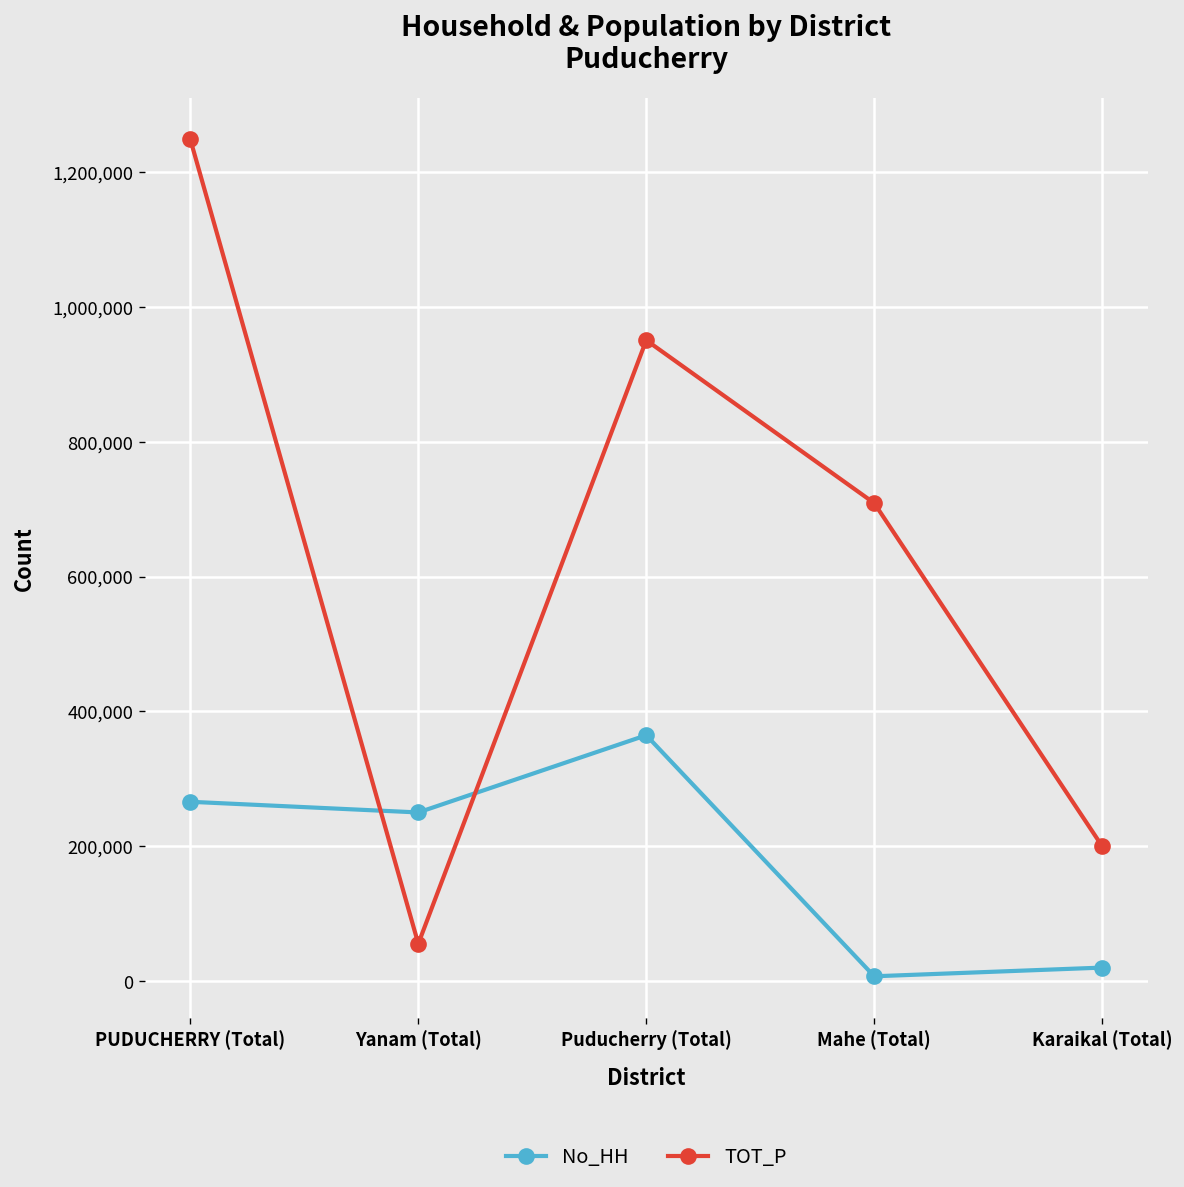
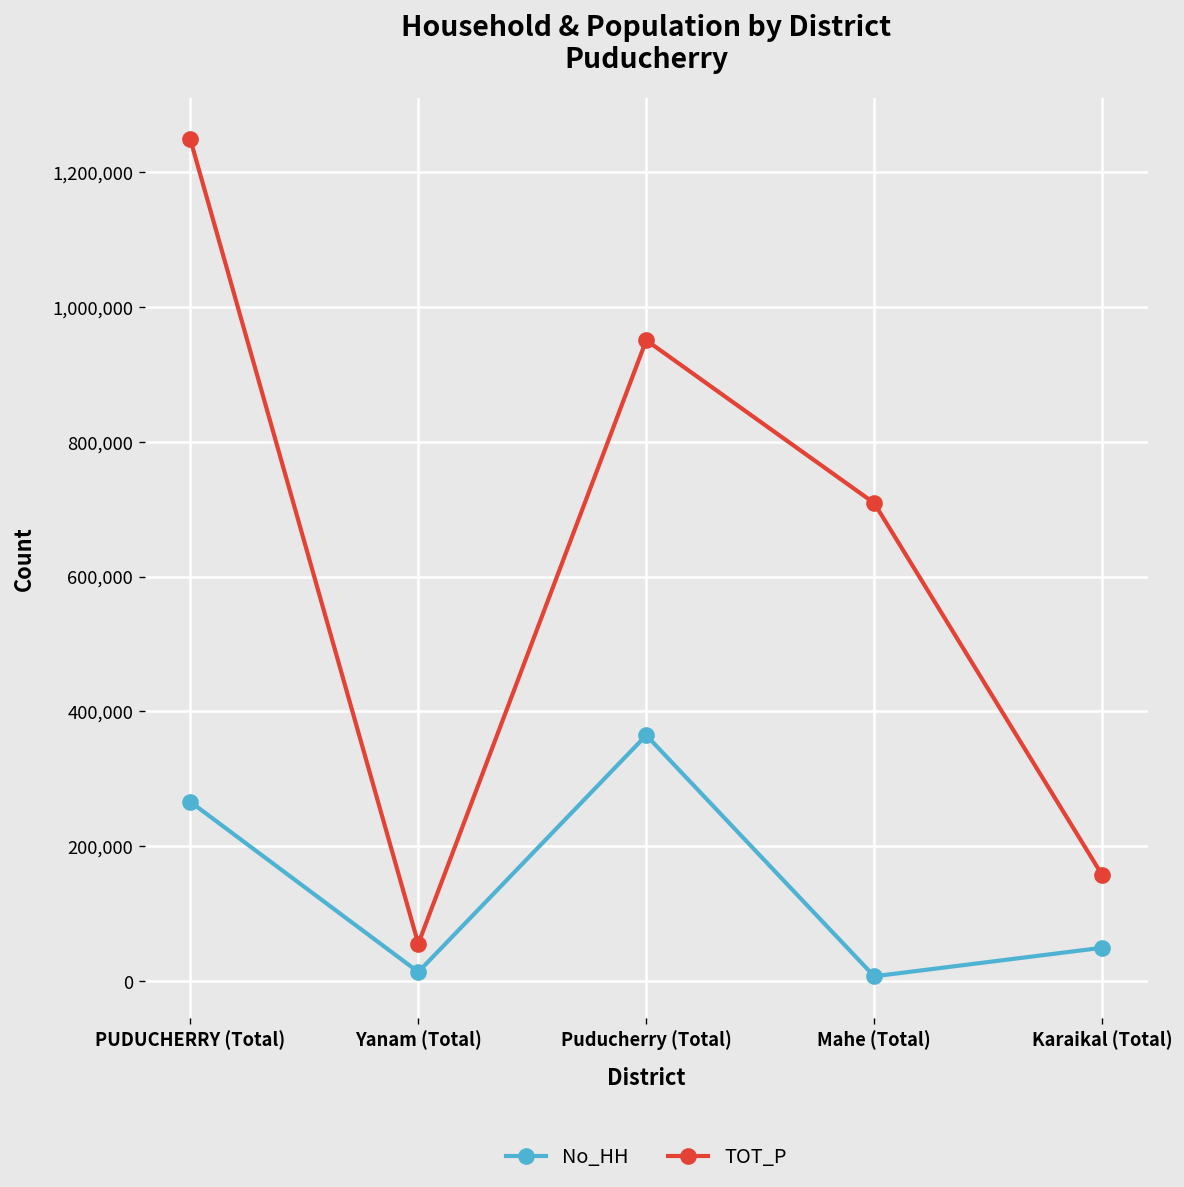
No_HH, Yanam (Total): 250,000 -> 10,000
No_HH, Karaikal (Total): 20,000 -> 50,000
TOT_P, Karaikal (Total): 200,000 -> 160,000
